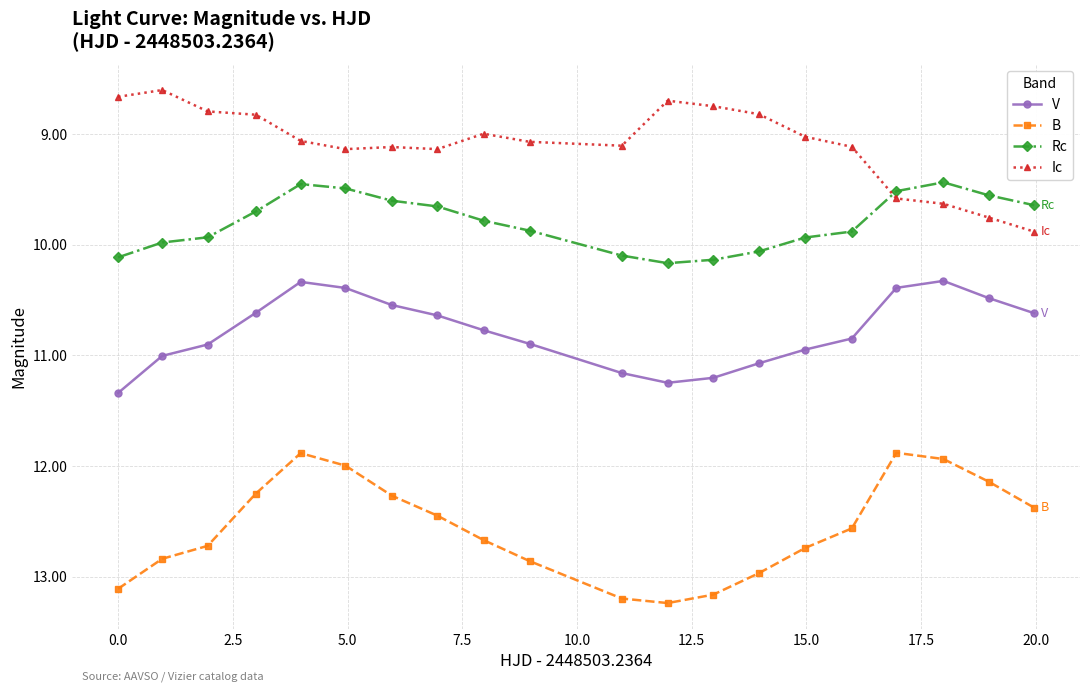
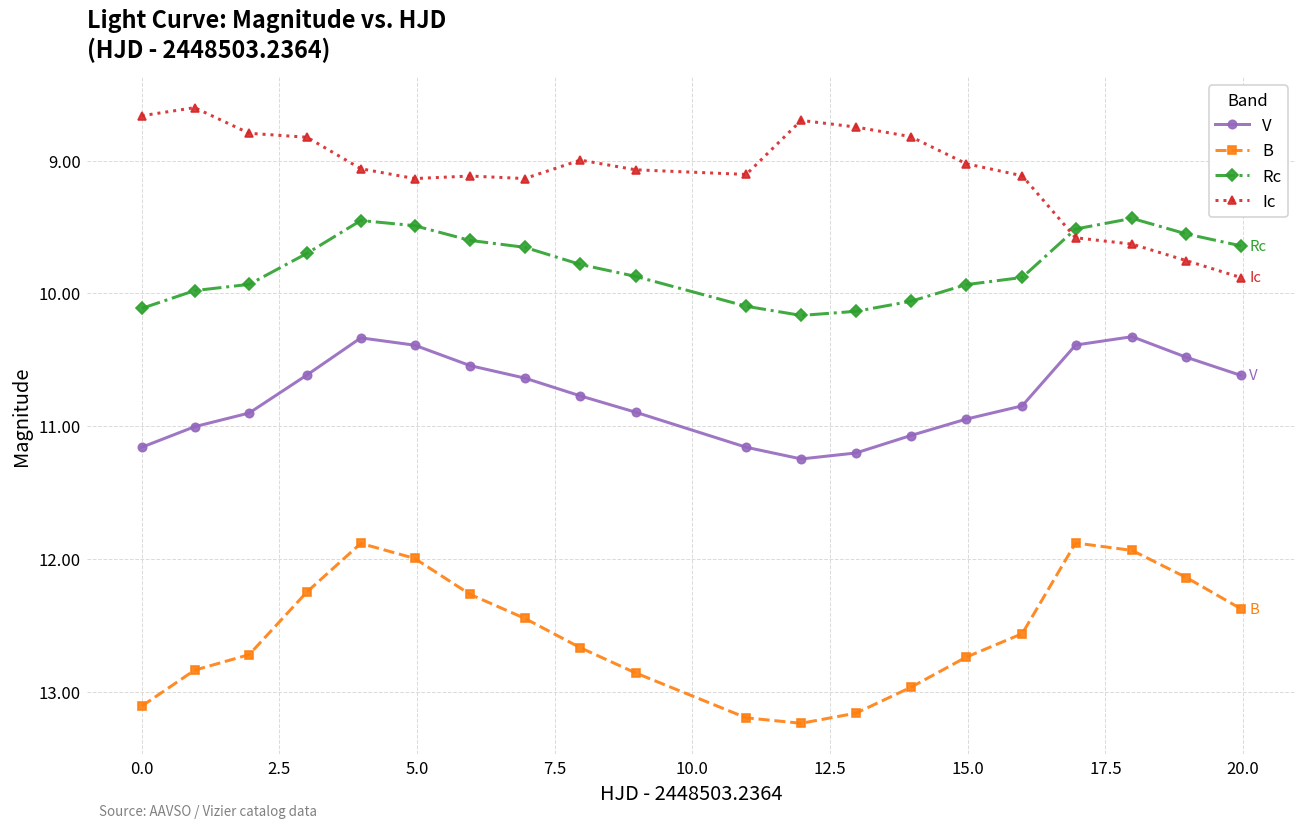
V, 0.0: 11.34 -> 11.16
